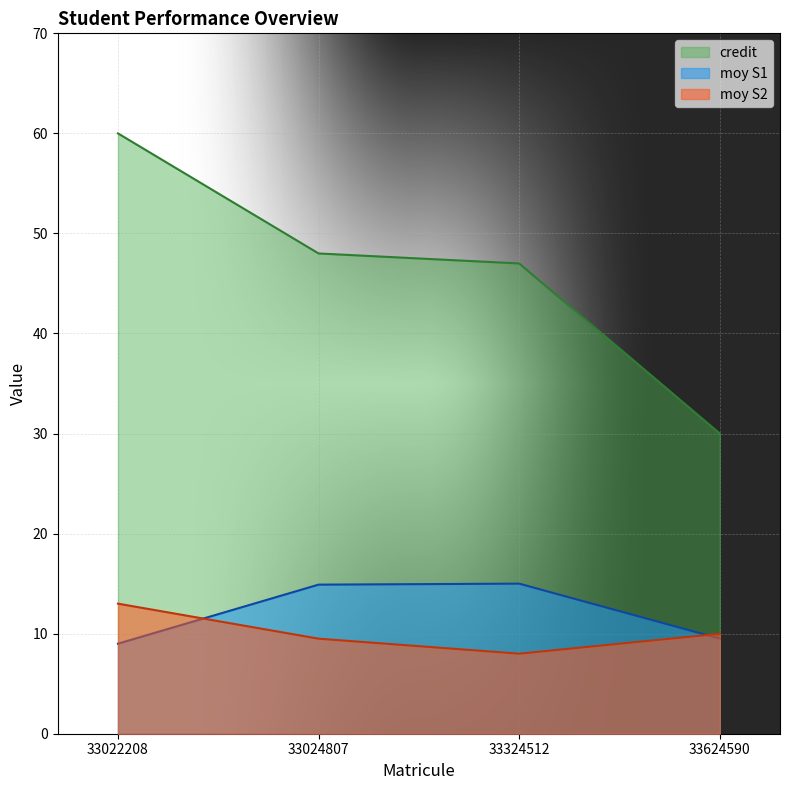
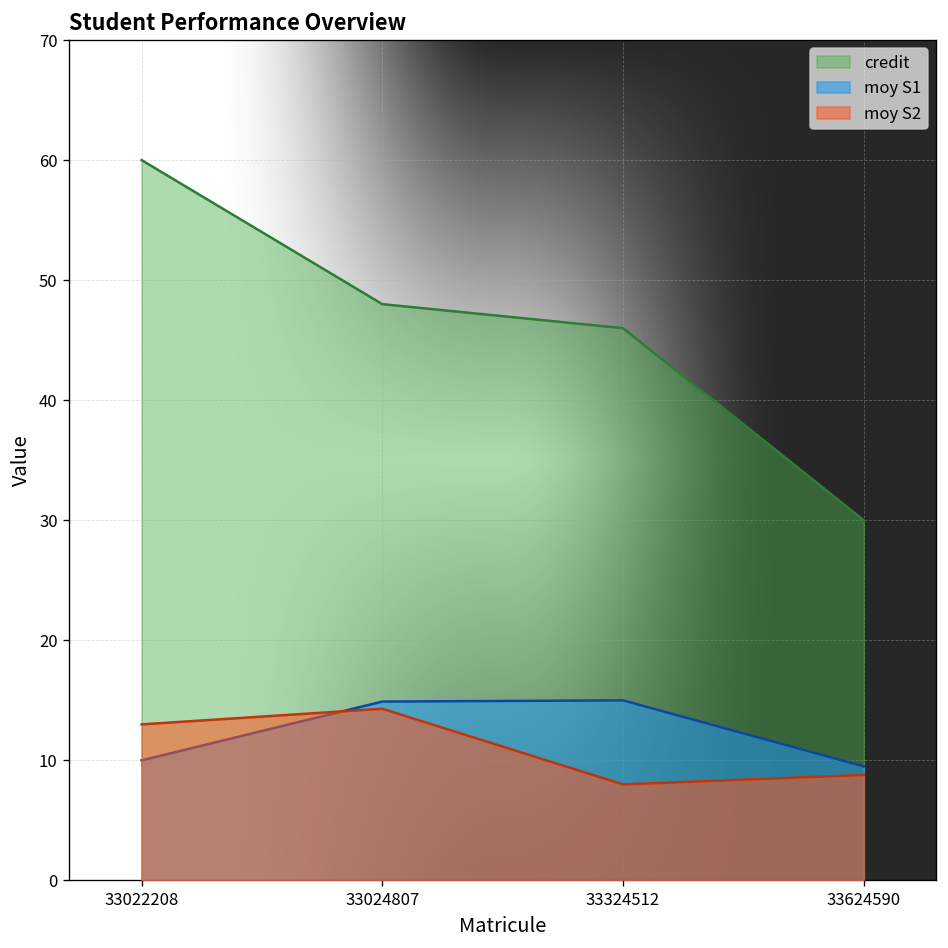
moy S1, 33022208: 9 -> 10
moy S2, 33024807: 9.5 -> 14.3
credit, 33324512: 47 -> 46
moy S2, 33624590: 10.0 -> 8.8
